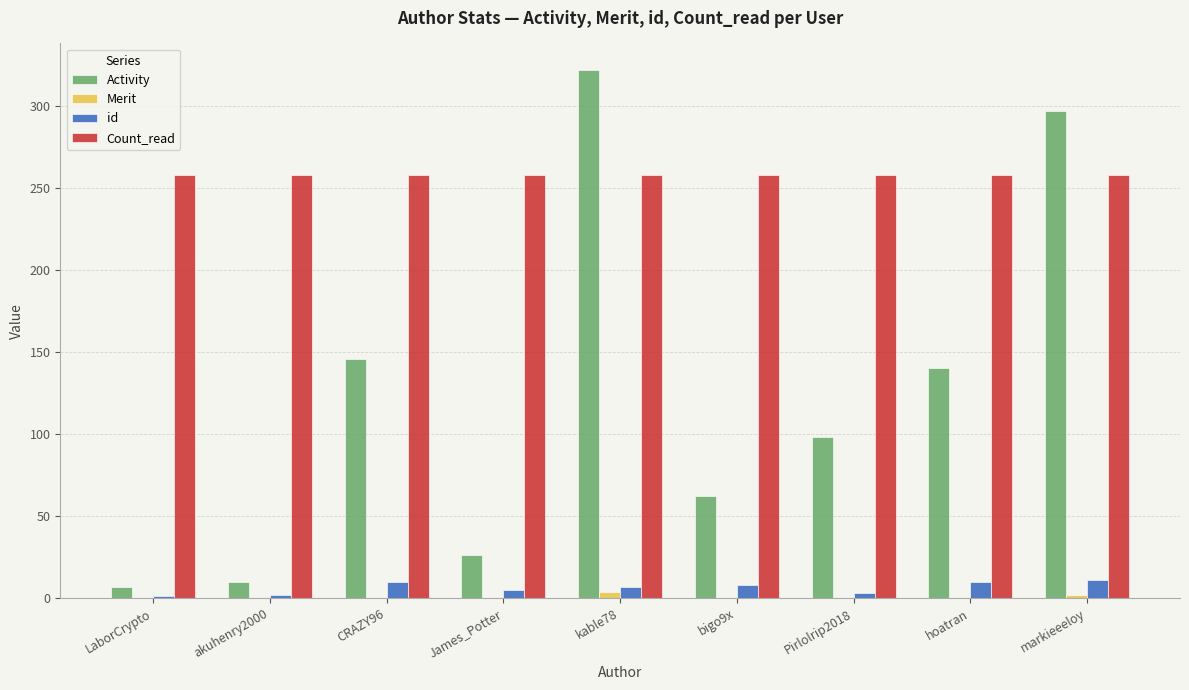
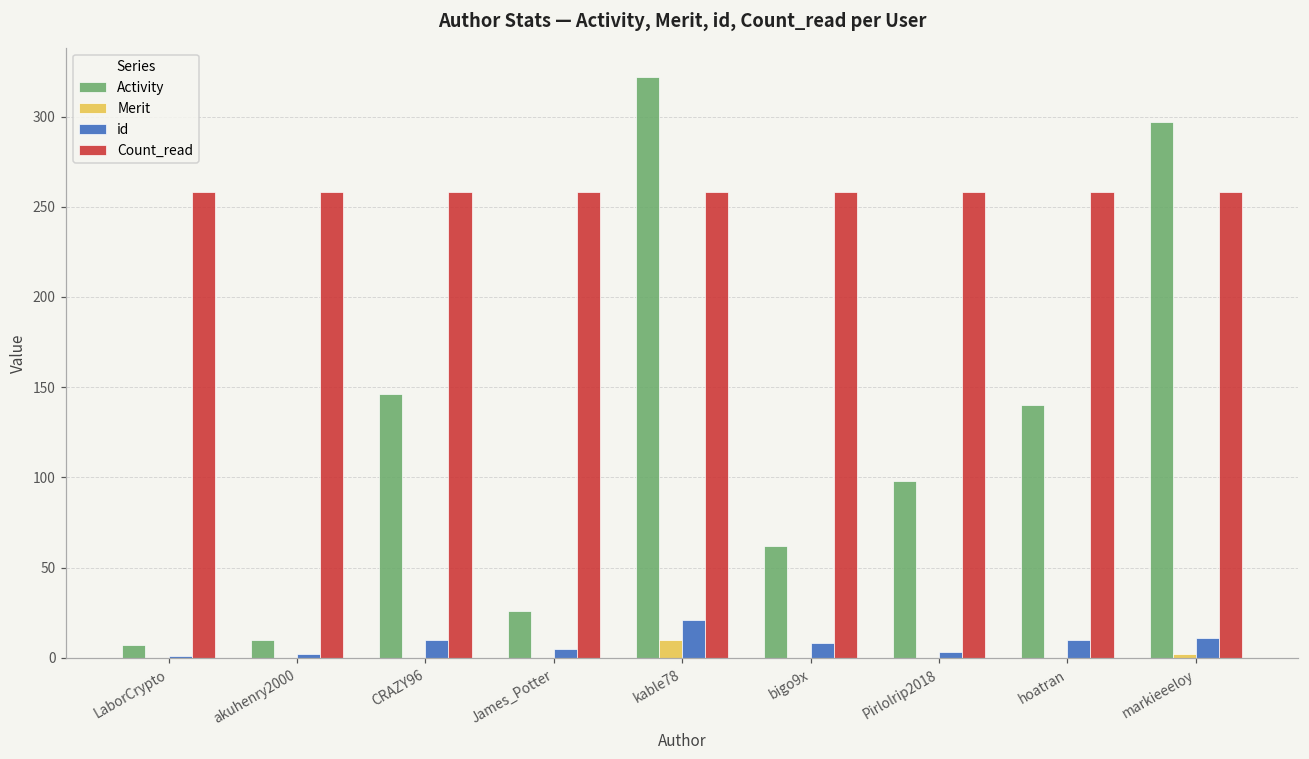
Merit, kable78: 4 -> 10
id, kable78: 7 -> 21
